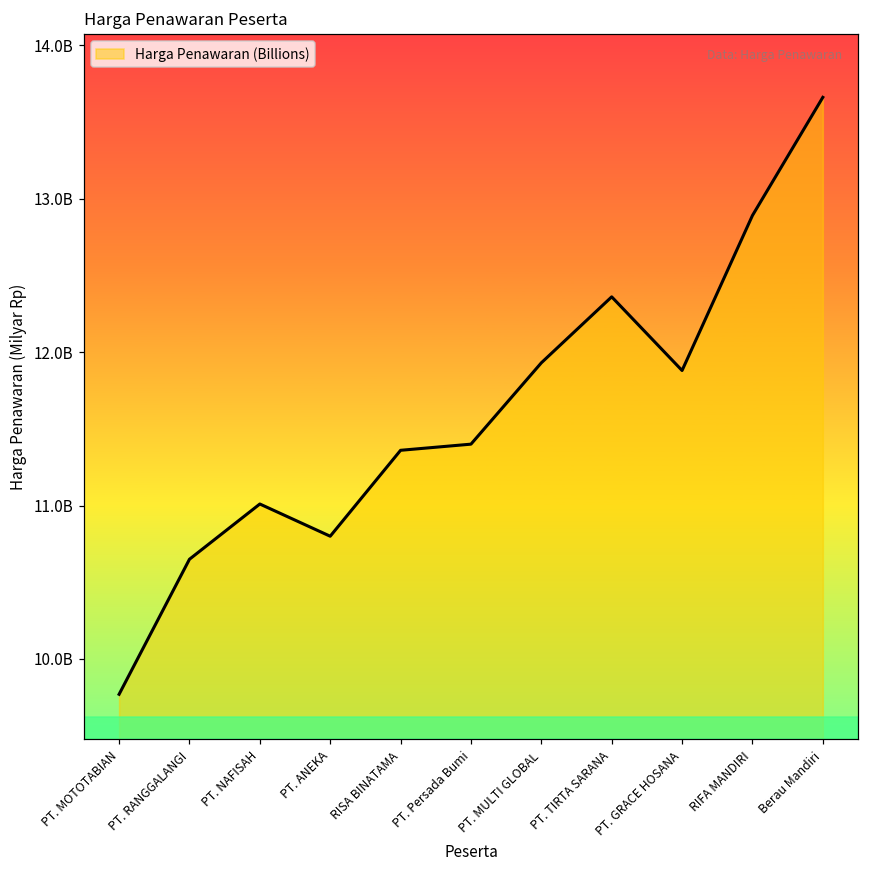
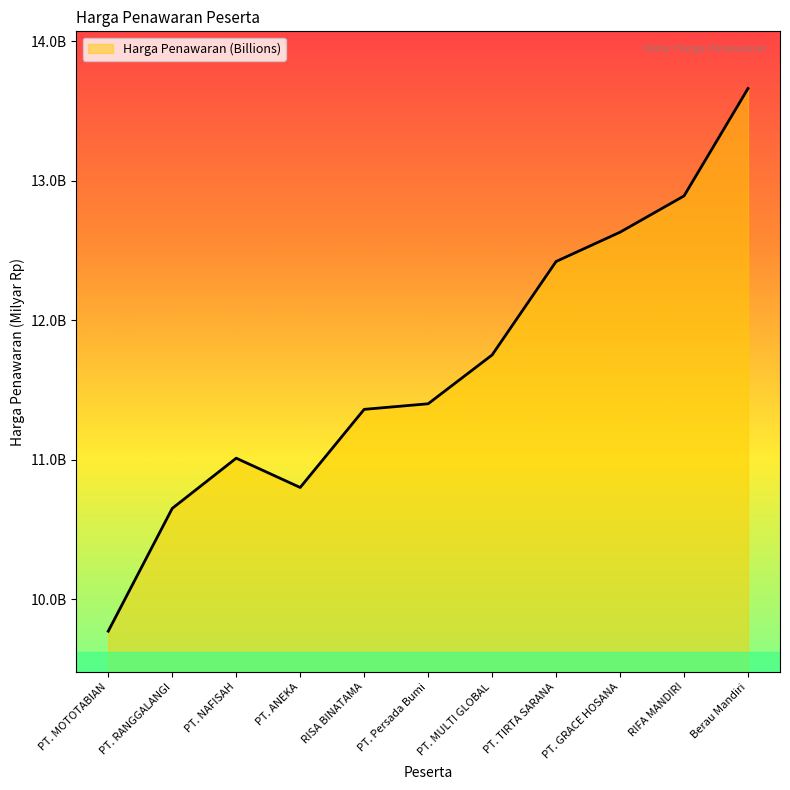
PT. MULTI GLOBAL: 11930000000 -> 11750000000
PT. TIRTA SARANA: 12360000000 -> 12420000000
PT. GRACE HOSANA: 11880000000 -> 12630000000
